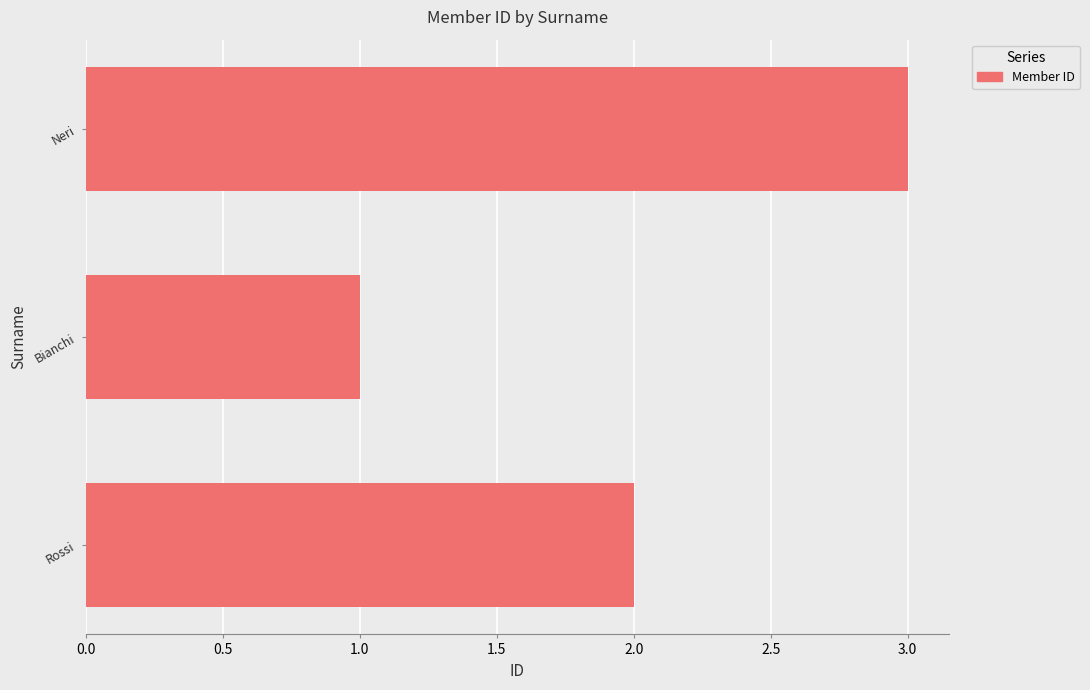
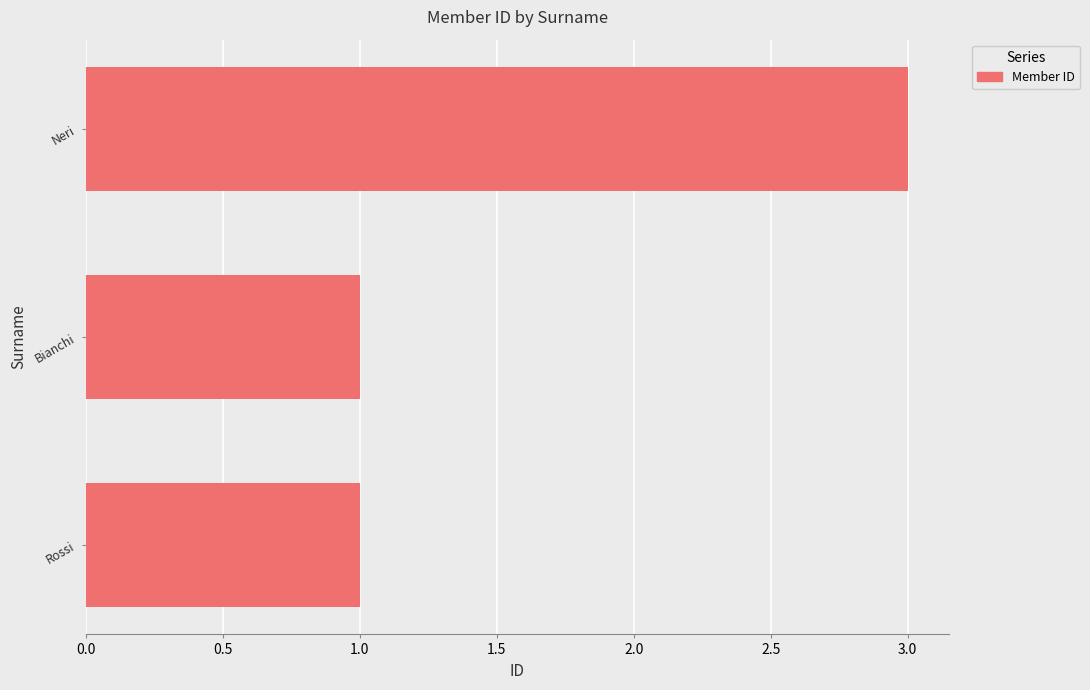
Rossi: 2 -> 1
